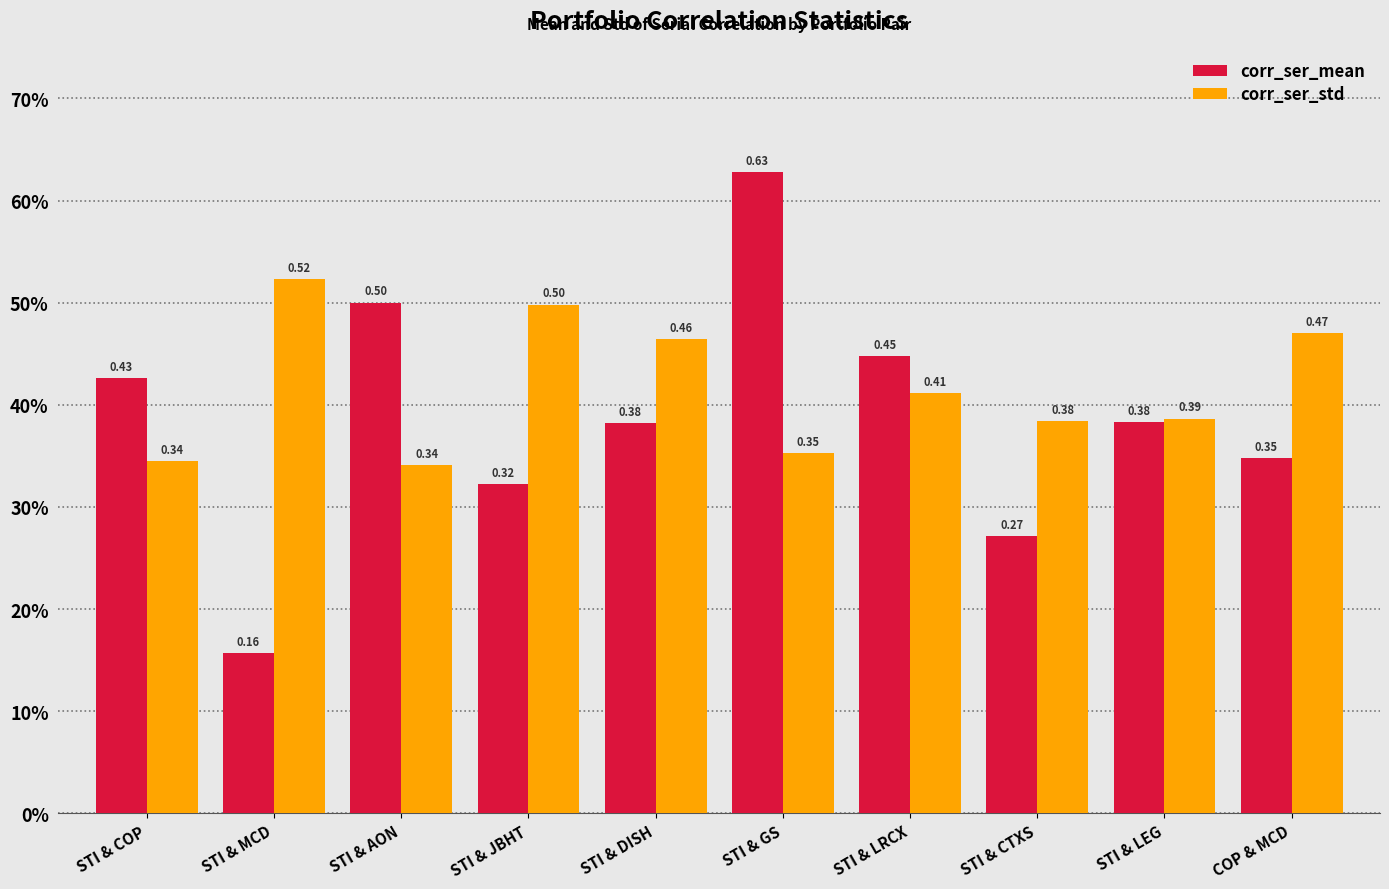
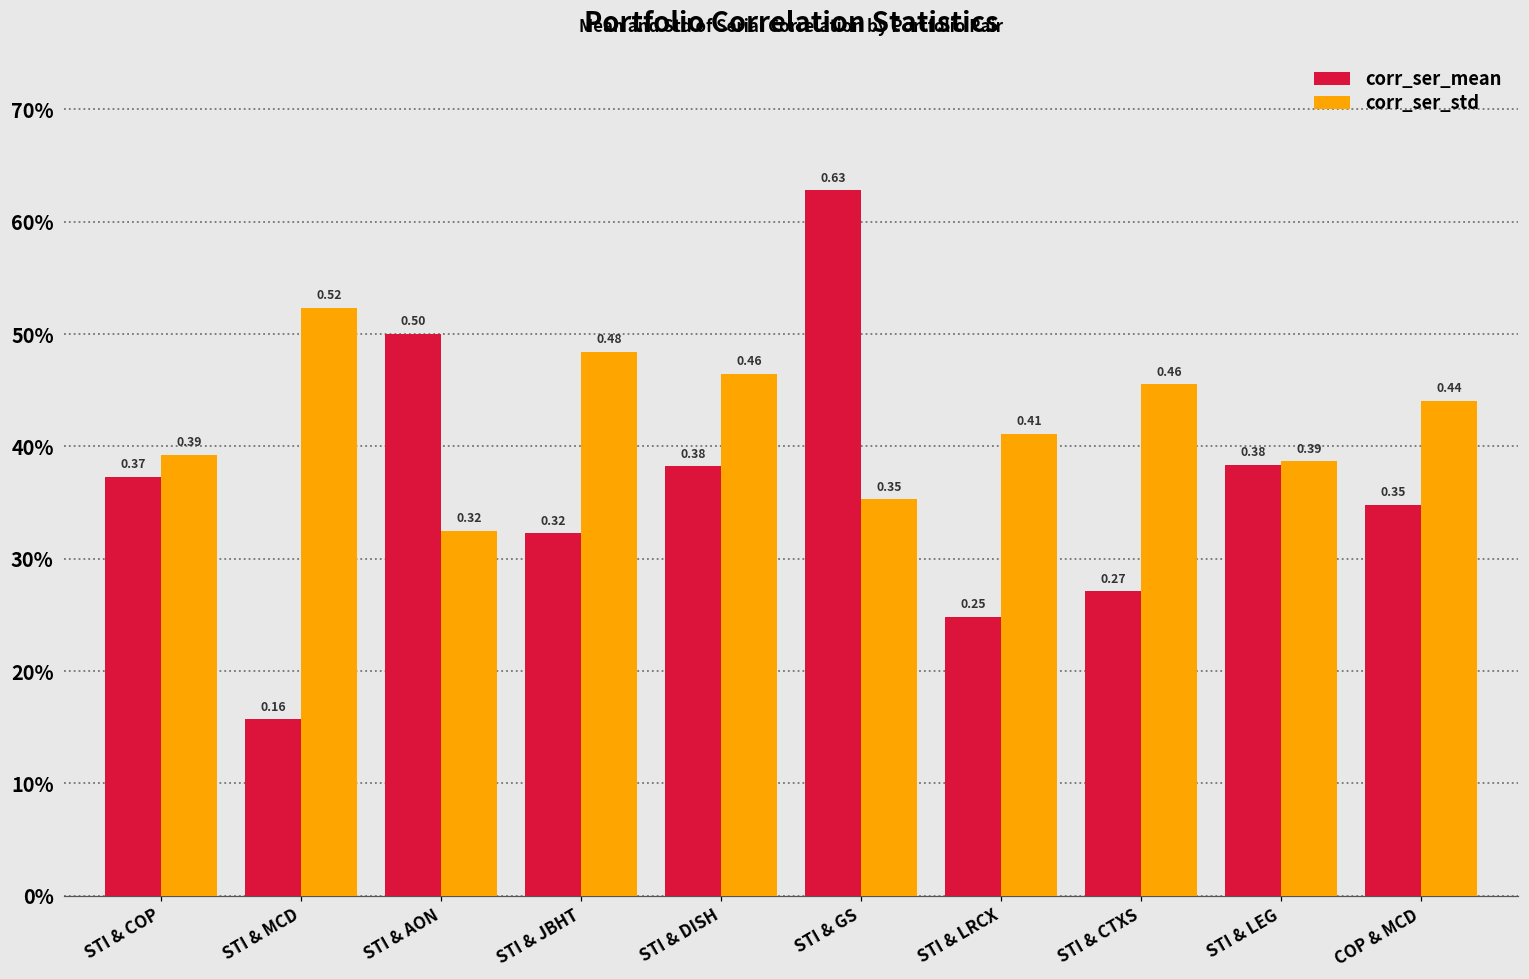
corr_ser_mean, STI & COP: 0.43 -> 0.37
corr_ser_std, STI & COP: 0.34 -> 0.39
corr_ser_std, STI & AON: 0.34 -> 0.32
corr_ser_std, STI & JBHT: 0.50 -> 0.48
corr_ser_mean, STI & LRCX: 0.45 -> 0.25
corr_ser_std, STI & CTXS: 0.38 -> 0.46
corr_ser_std, COP & MCD: 0.47 -> 0.44
